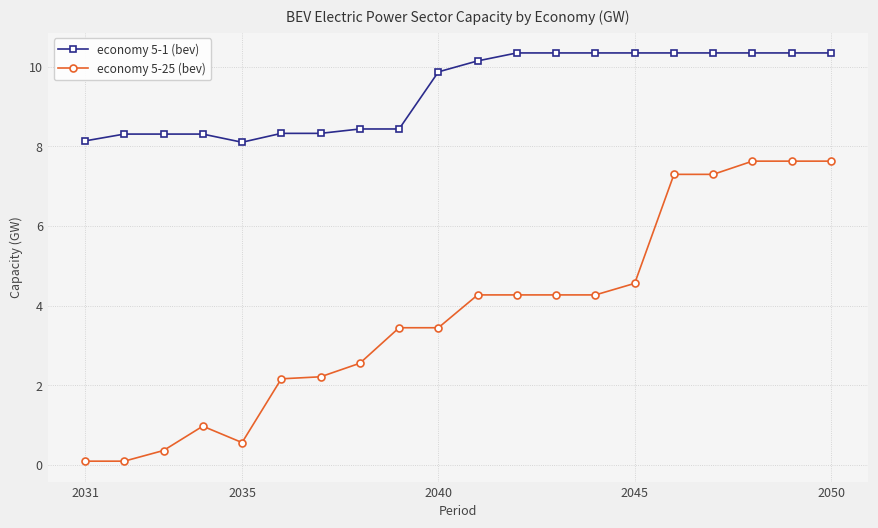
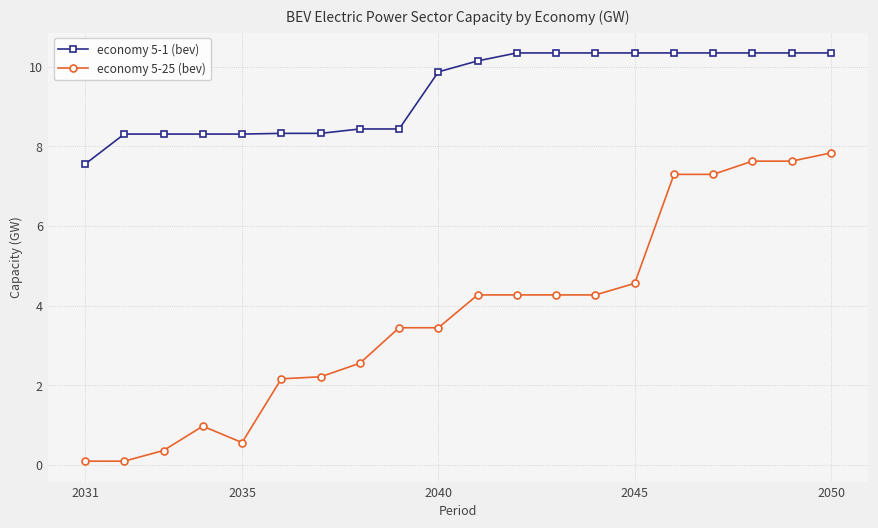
economy 5-1 (bev), 2031: 8.1 -> 7.6
economy 5-1 (bev), 2035: 8.1 -> 8.3
economy 5-25 (bev), 2050: 7.6 -> 7.8
